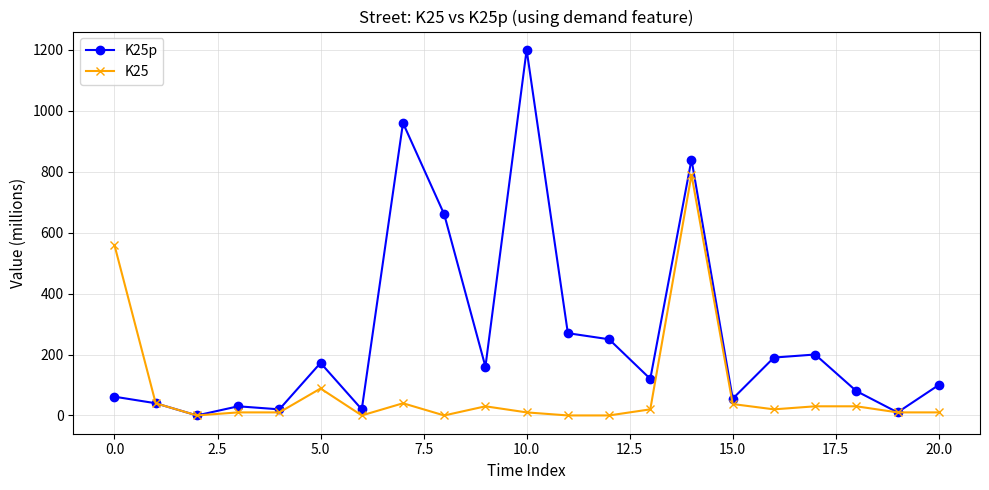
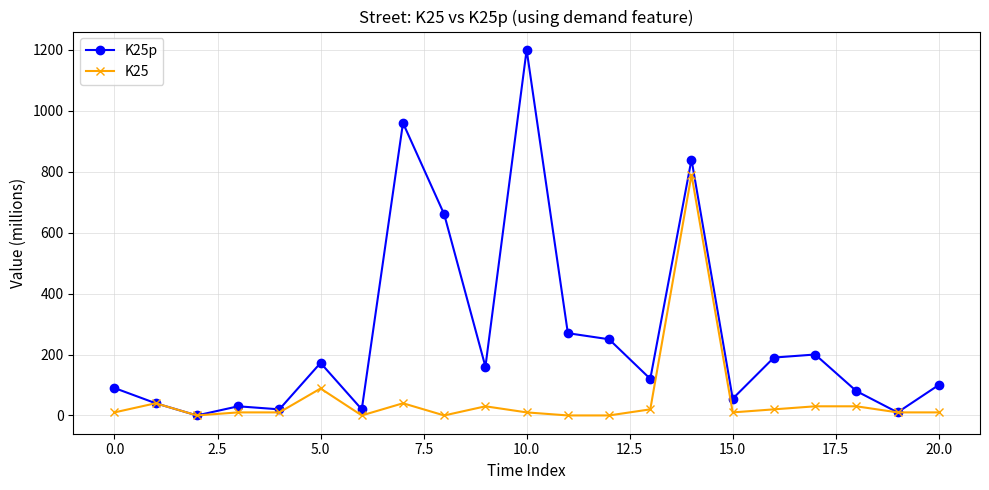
K25p, 0.0: 60 -> 90
K25, 0.0: 560 -> 10
K25, 15.0: 40 -> 10
